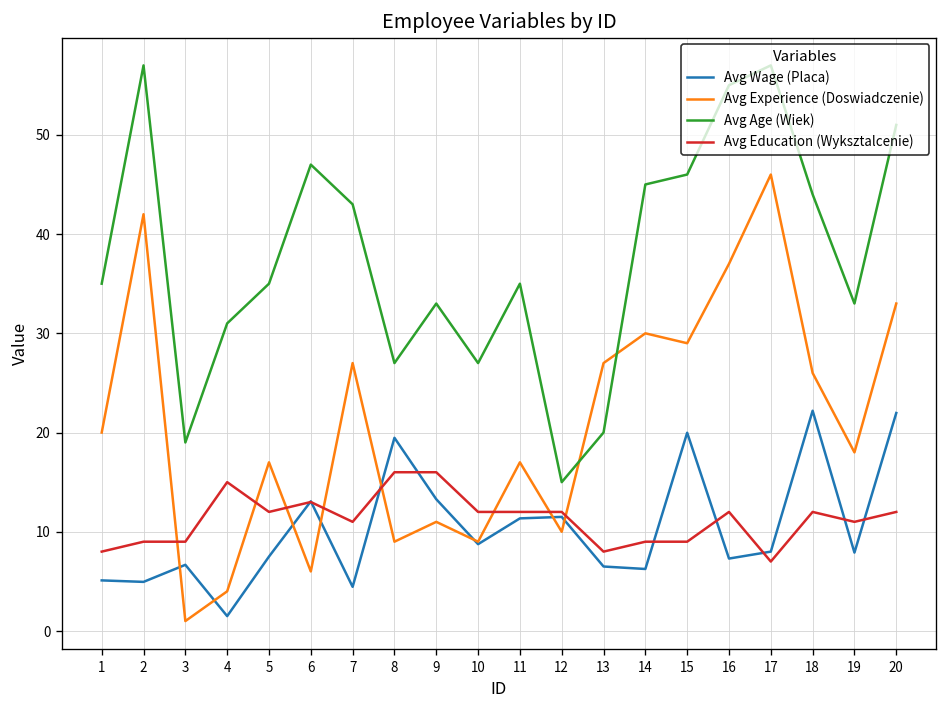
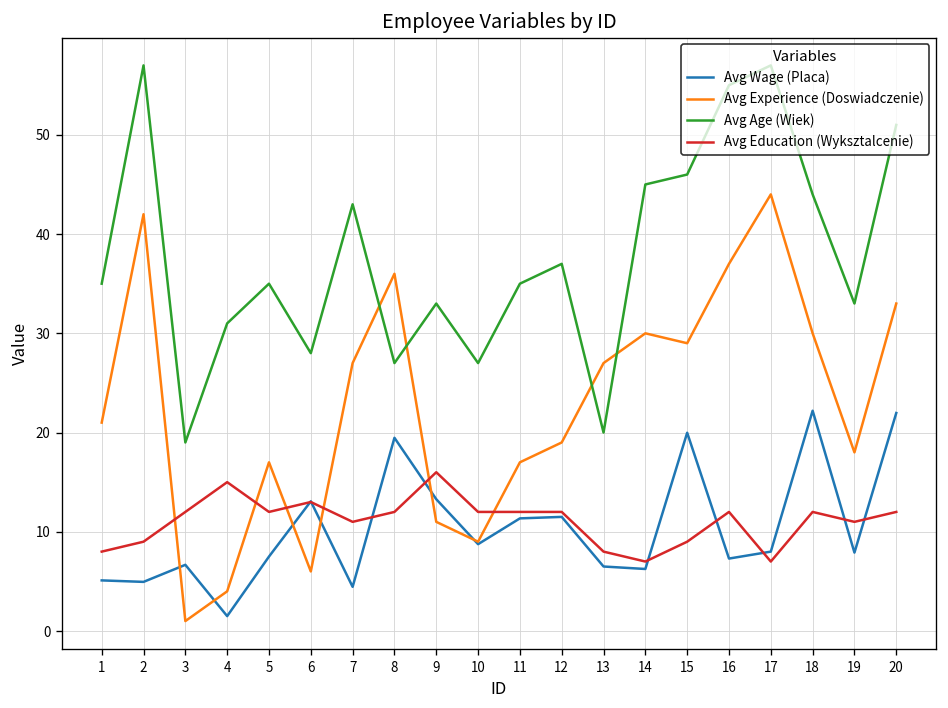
Avg Experience (Doswiadczenie), 1: 20 -> 21
Avg Education (Wyksztalcenie), 3: 9 -> 12
Avg Age (Wiek), 6: 47 -> 28
Avg Experience (Doswiadczenie), 8: 9 -> 36
Avg Education (Wyksztalcenie), 8: 16 -> 12
Avg Experience (Doswiadczenie), 12: 10 -> 19
Avg Age (Wiek), 12: 15 -> 37
Avg Education (Wyksztalcenie), 14: 9 -> 7
Avg Experience (Doswiadczenie), 17: 46 -> 44
Avg Experience (Doswiadczenie), 18: 26 -> 30
